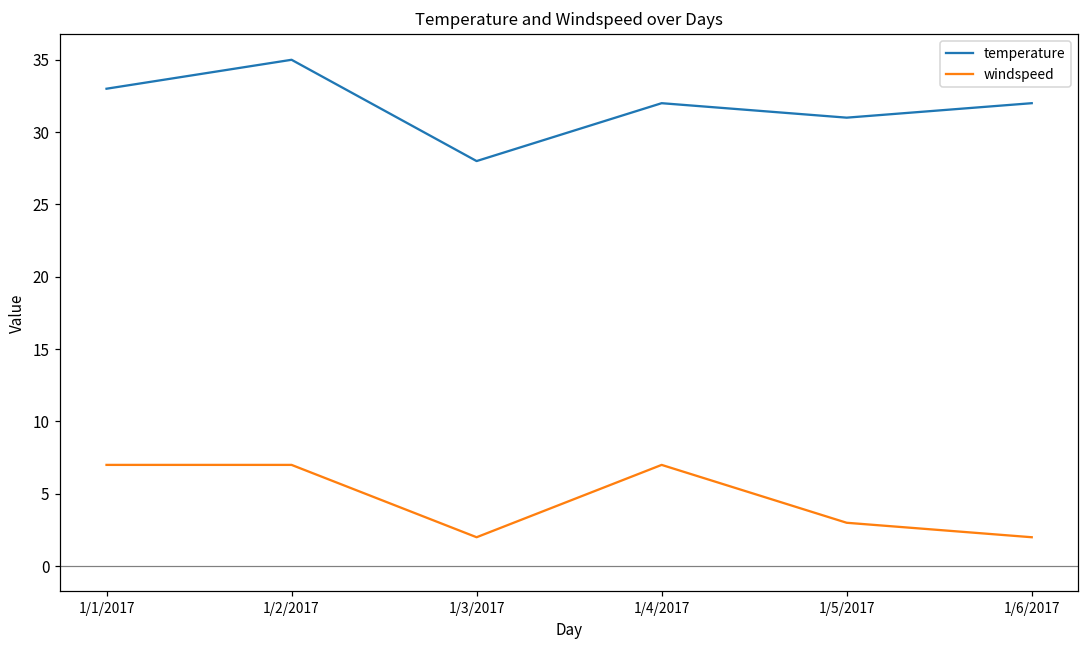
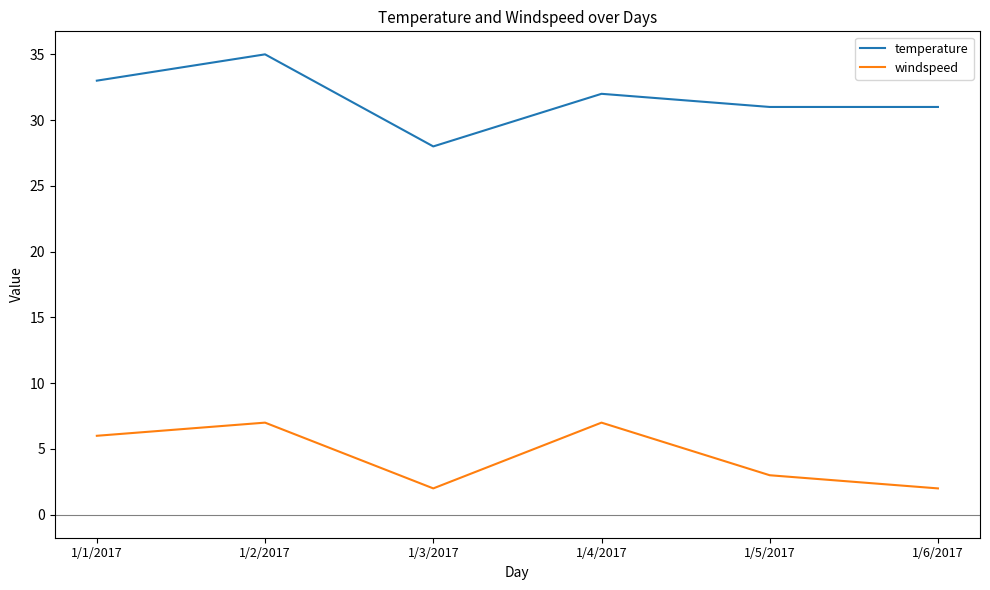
windspeed, 1/1/2017: 7 -> 6
temperature, 1/6/2017: 32 -> 31
